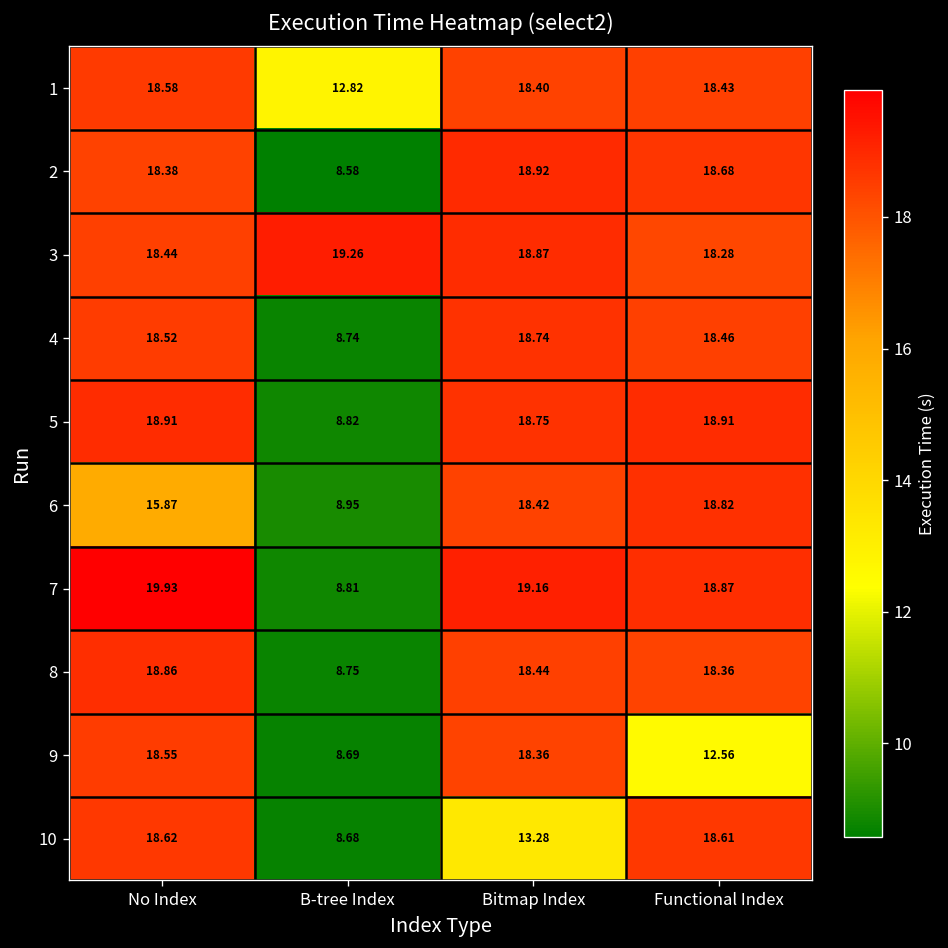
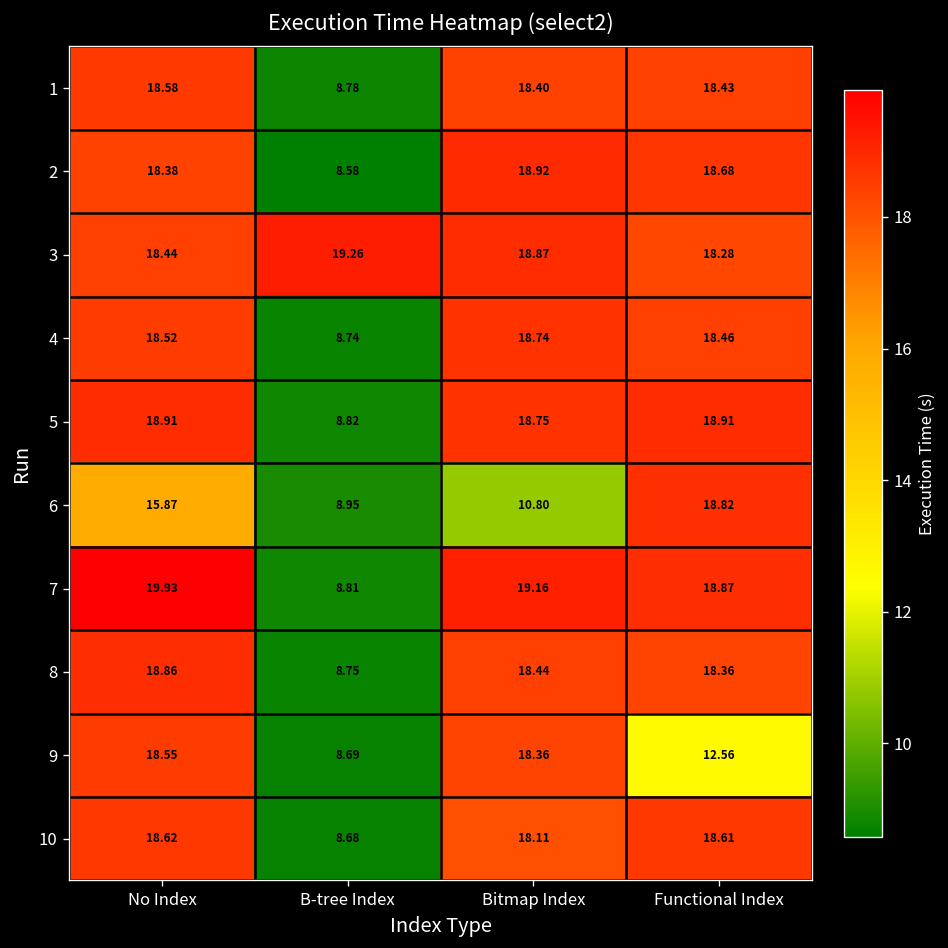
1, B-tree Index: 12.82 -> 8.78
6, Bitmap Index: 18.42 -> 10.80
10, Bitmap Index: 13.28 -> 18.11
